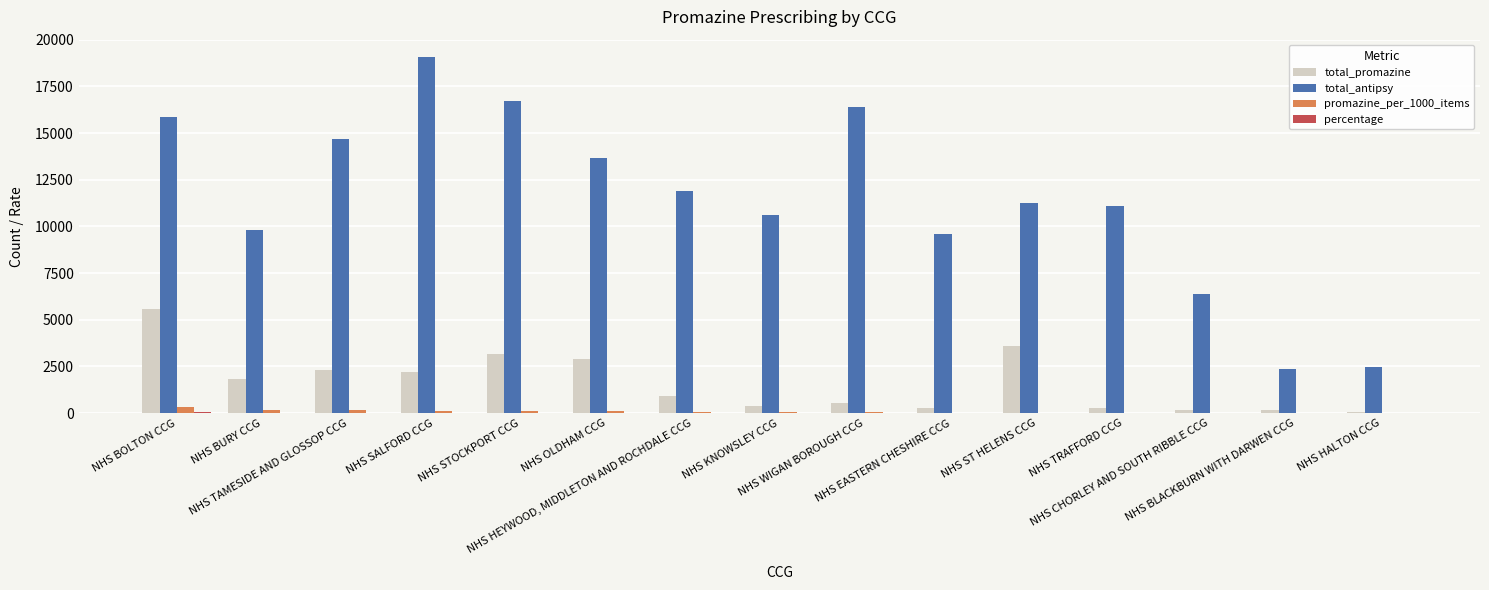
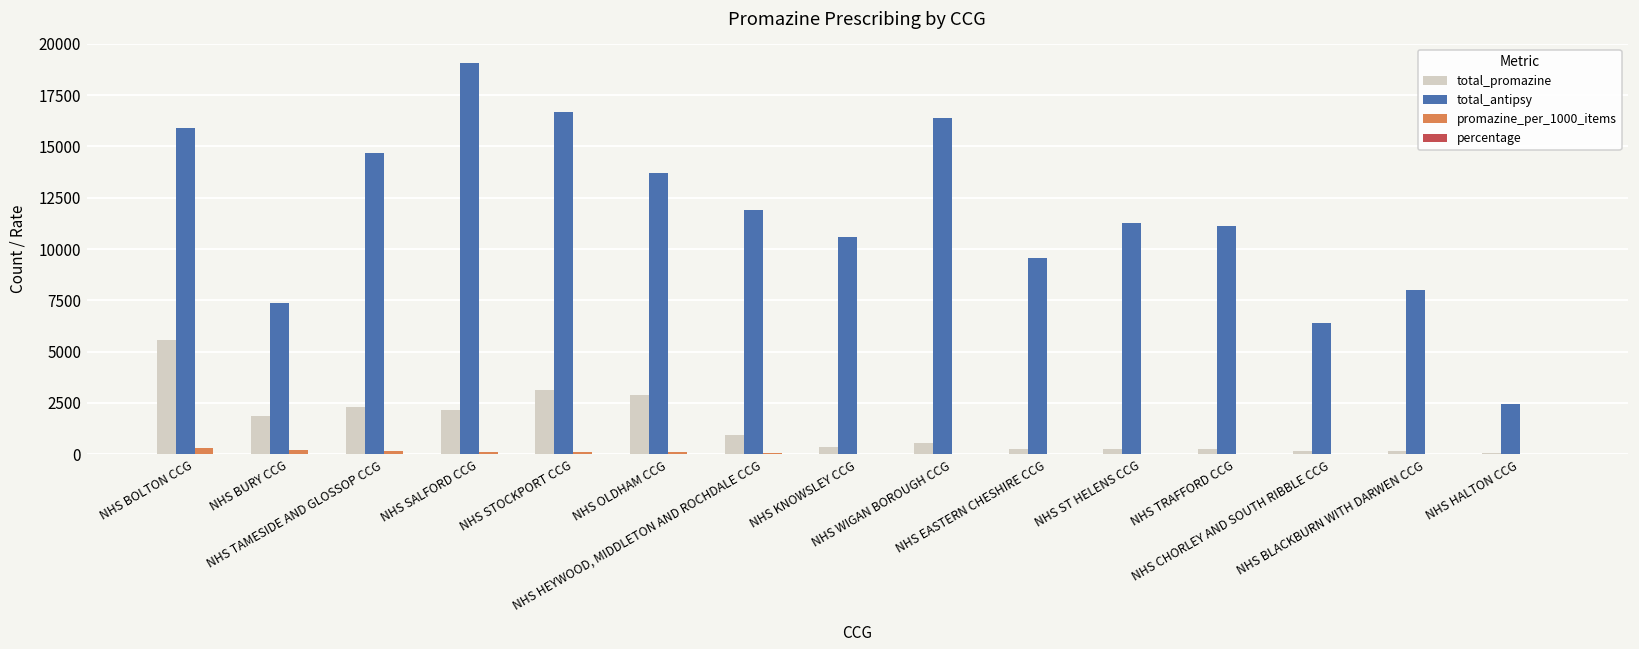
total_antipsy, NHS BURY CCG: 9800 -> 7400
total_promazine, NHS ST HELENS CCG: 3600 -> 300
total_antipsy, NHS BLACKBURN WITH DARWEN CCG: 2400 -> 8000
